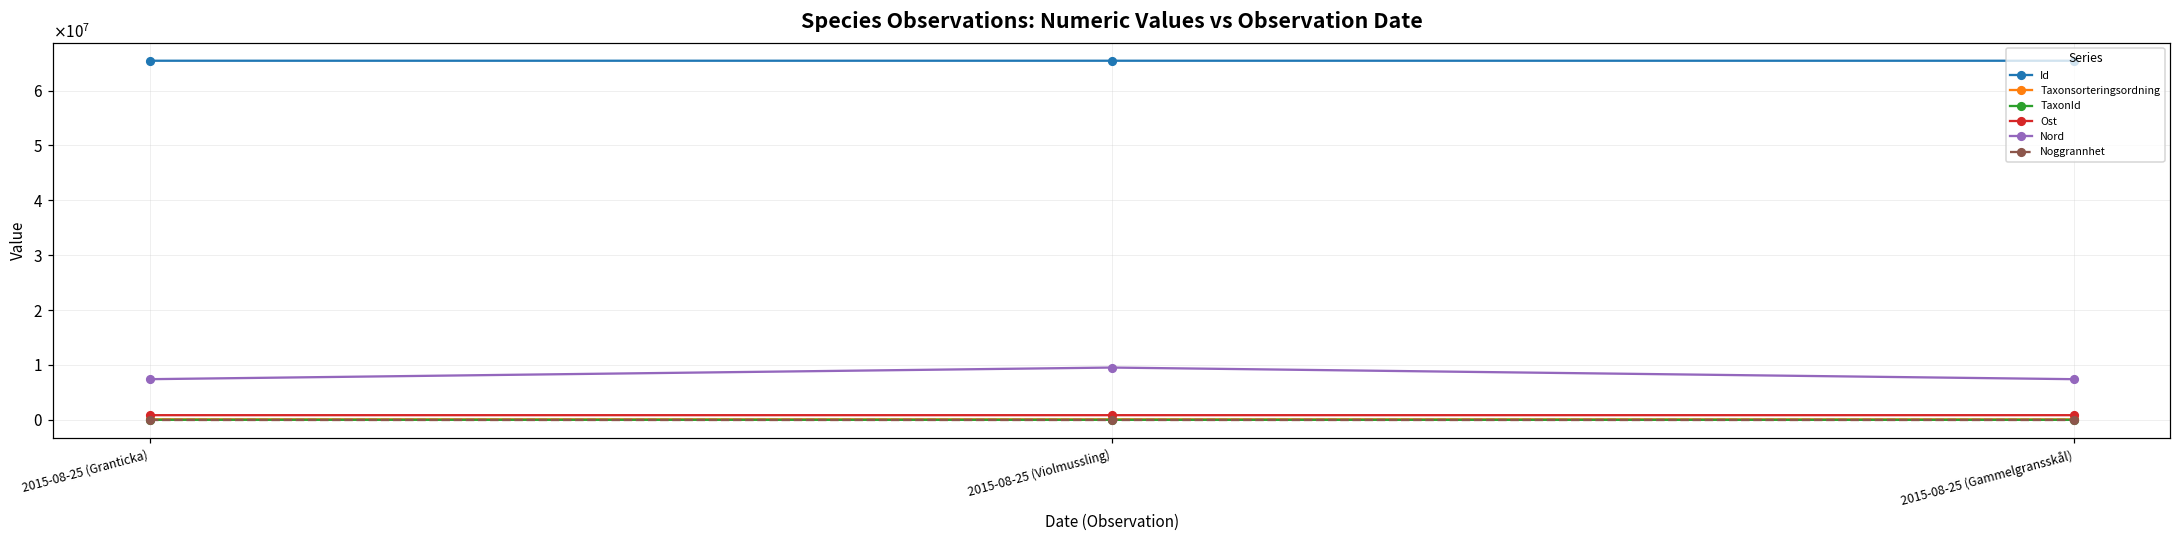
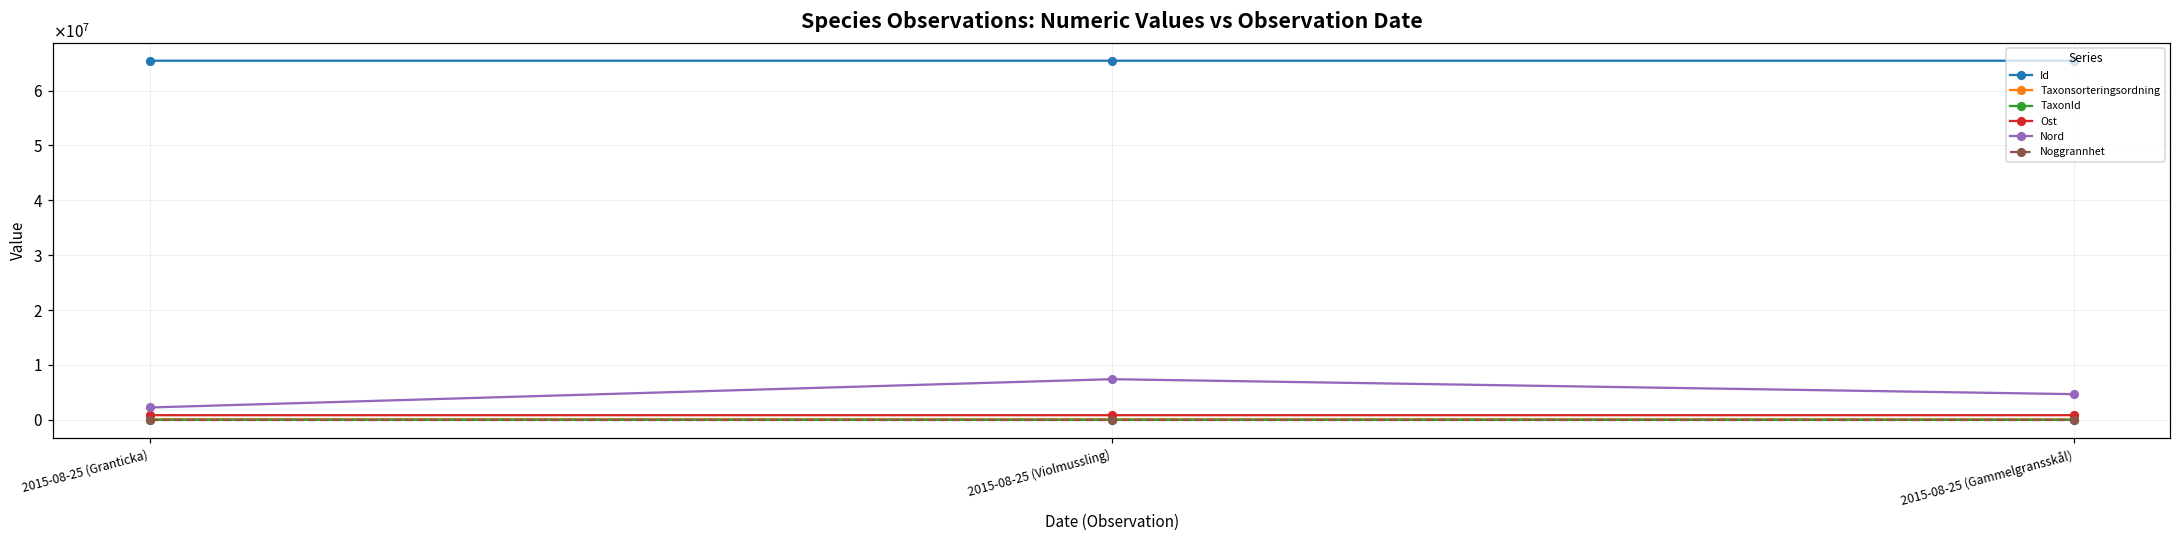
Nord, 2015-08-25 (Granticka): 7000000 -> 2000000
Nord, 2015-08-25 (Violmussling): 10000000 -> 7000000
Nord, 2015-08-25 (Gammelgransskål): 7000000 -> 5000000
